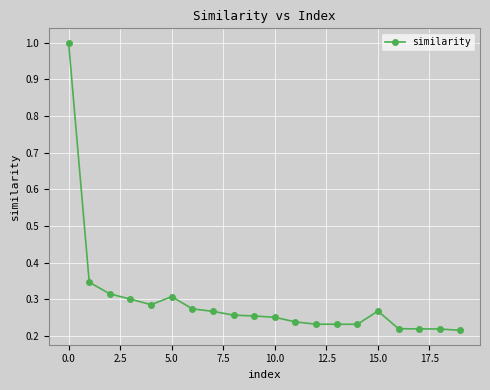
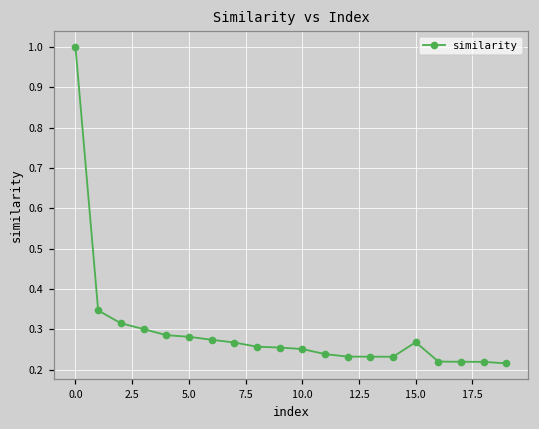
5.0: 0.31 -> 0.28
